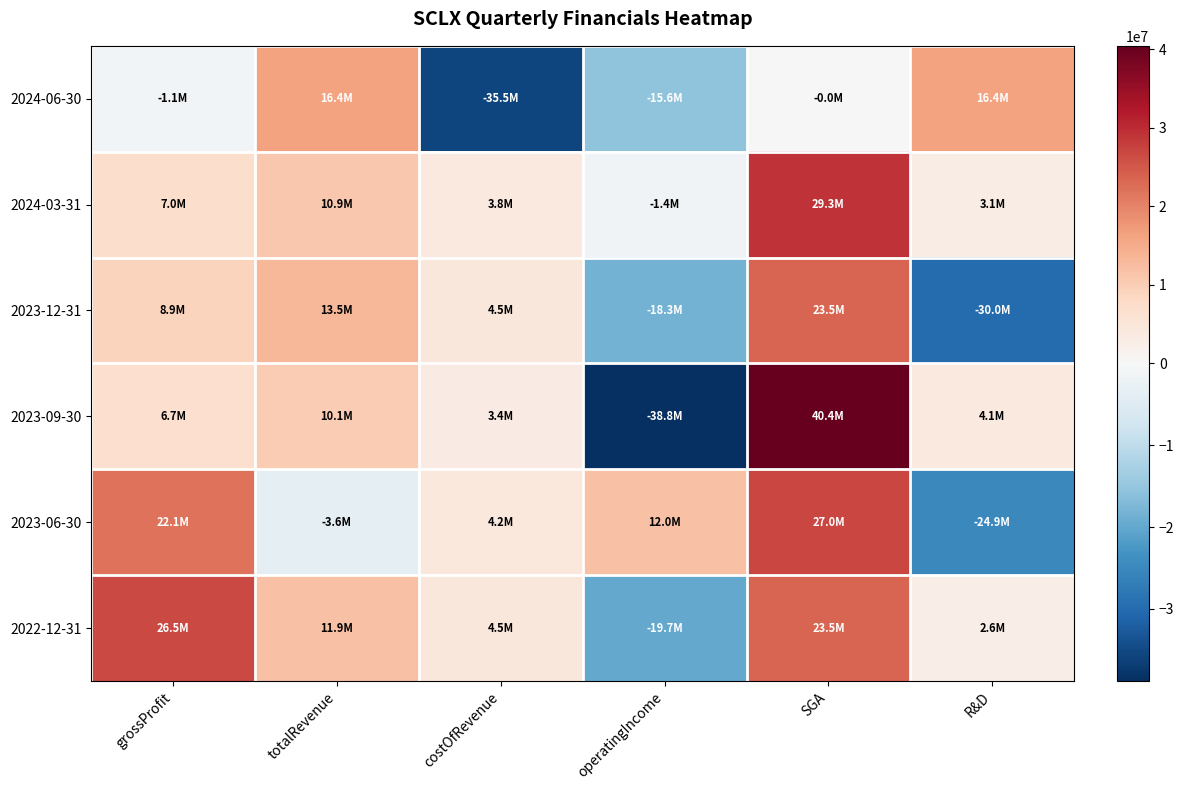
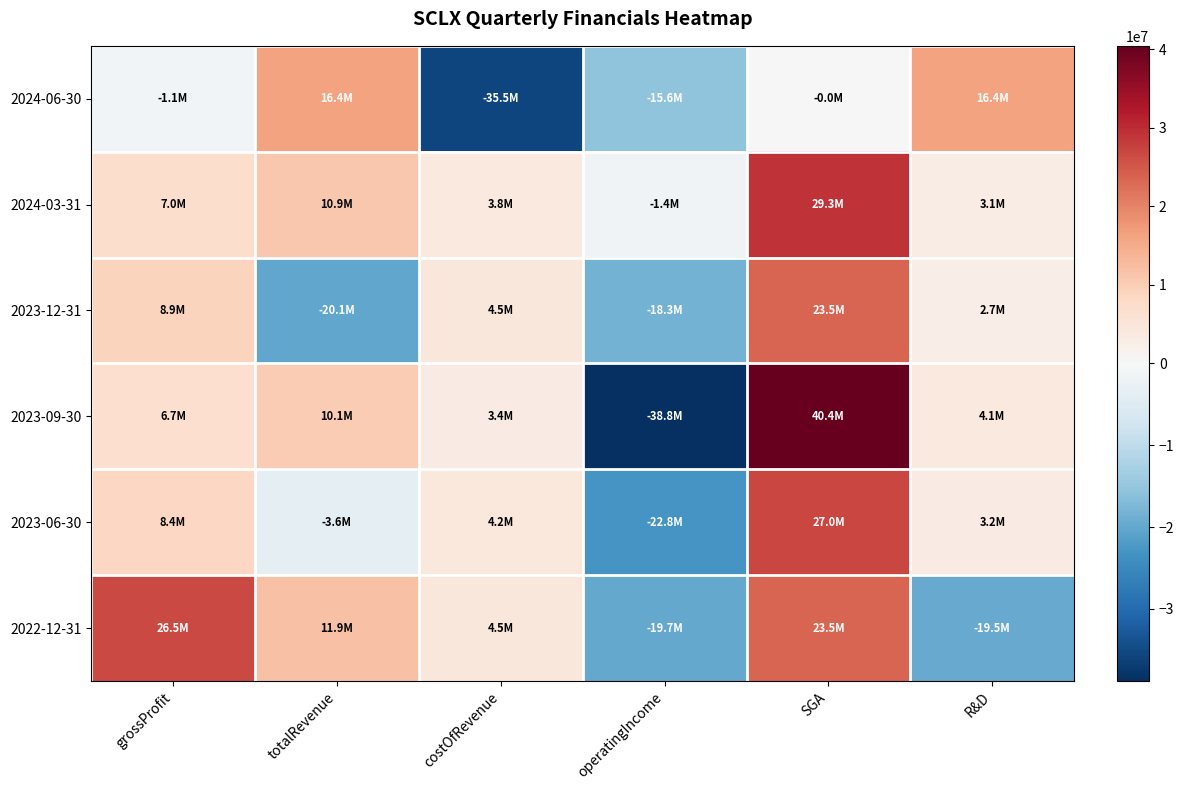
2023-12-31, totalRevenue: 13.5M -> -20.1M
2023-12-31, R&D: -30.0M -> 2.7M
2023-06-30, grossProfit: 22.1M -> 8.4M
2023-06-30, operatingIncome: 12.0M -> -22.8M
2023-06-30, R&D: -24.9M -> 3.2M
2022-12-31, R&D: 2.6M -> -19.5M
